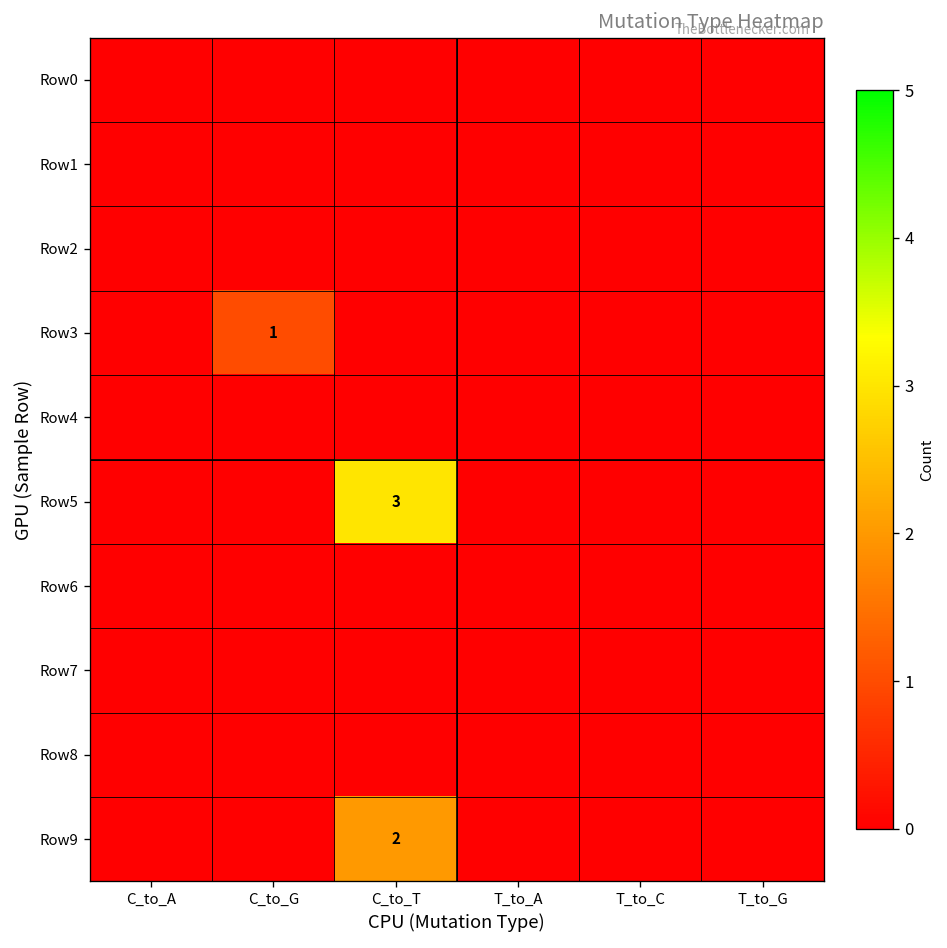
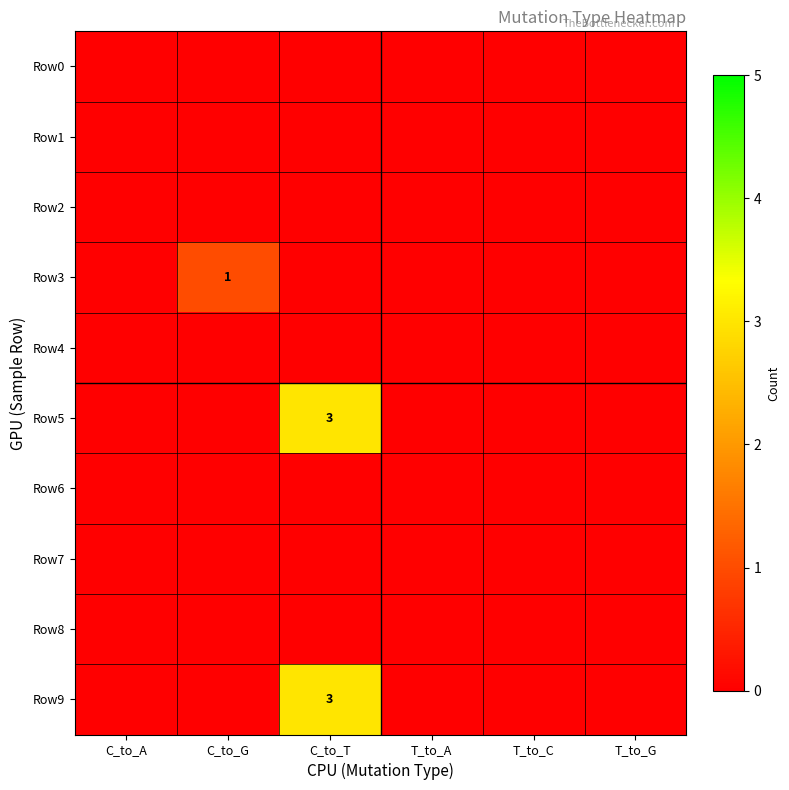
Row9, C_to_T: 2 -> 3
